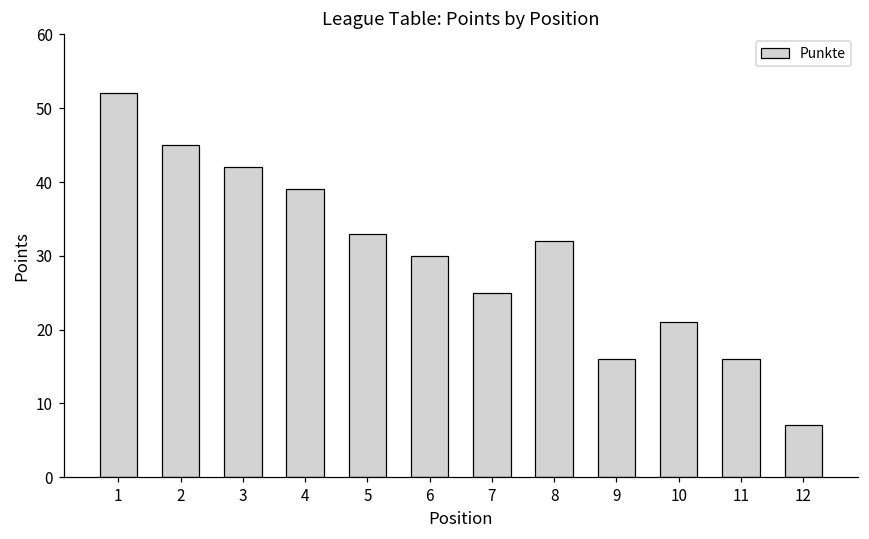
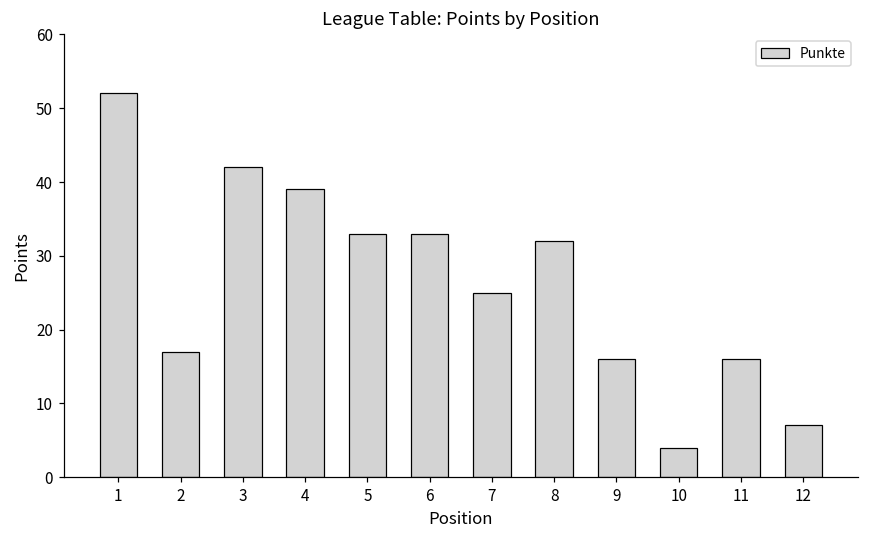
2: 45 -> 17
6: 30 -> 33
10: 21 -> 4
